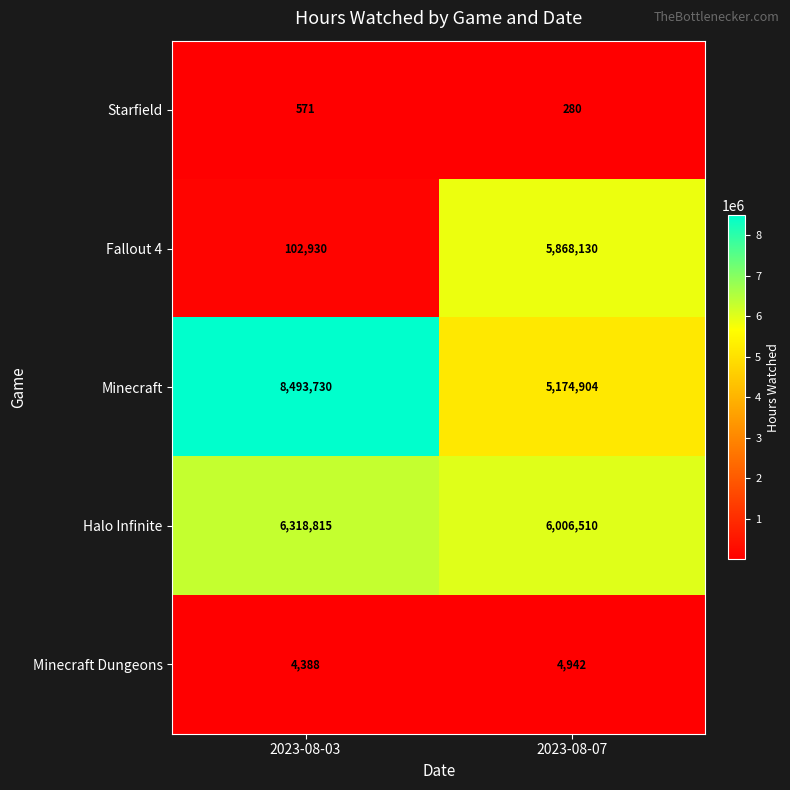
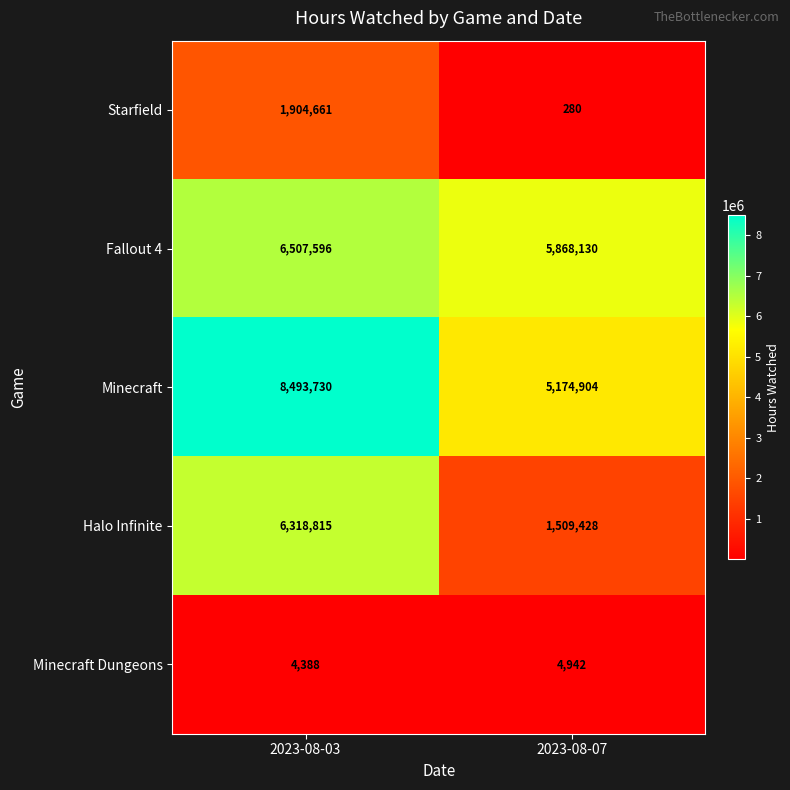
Starfield, 2023-08-03: 571 -> 1,904,661
Fallout 4, 2023-08-03: 102,930 -> 6,507,596
Halo Infinite, 2023-08-07: 6,006,510 -> 1,509,428
